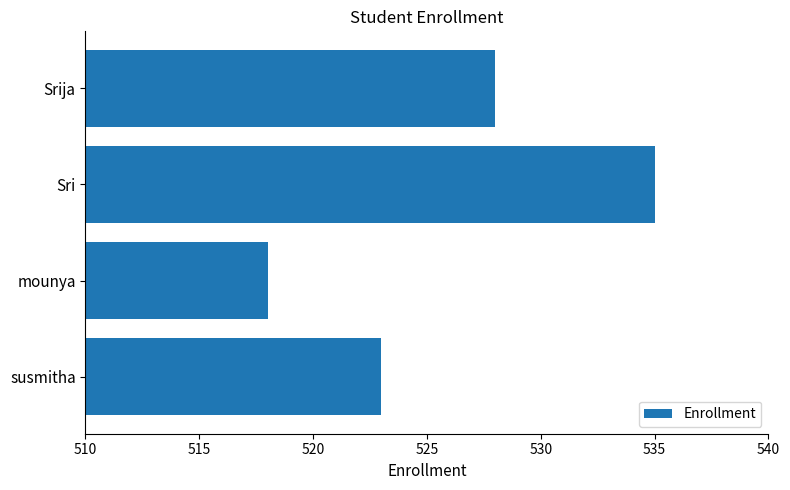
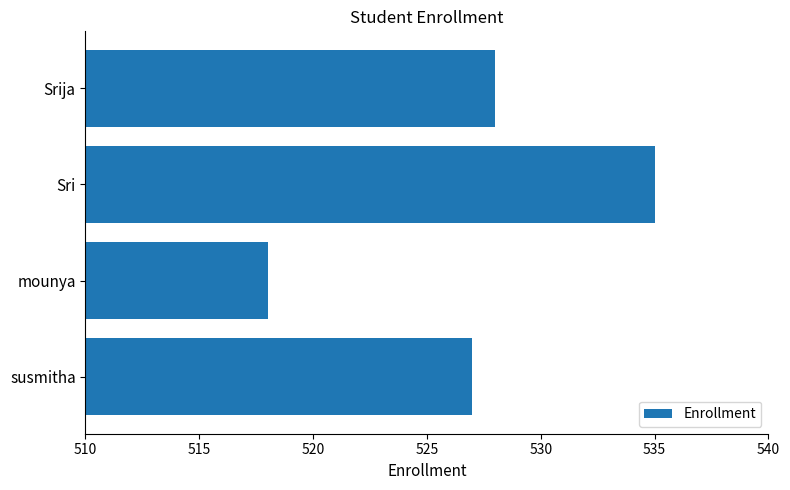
susmitha: 523 -> 527
